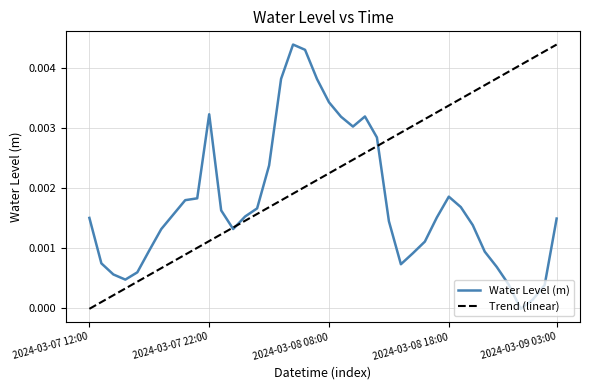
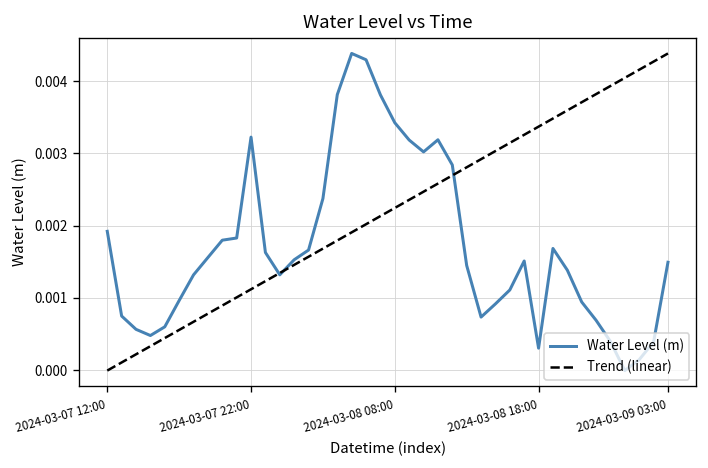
Water Level (m), 2024-03-07 12:00: 0.0015 -> 0.0019
Water Level (m), 2024-03-08 18:00: 0.0019 -> 0.0003
